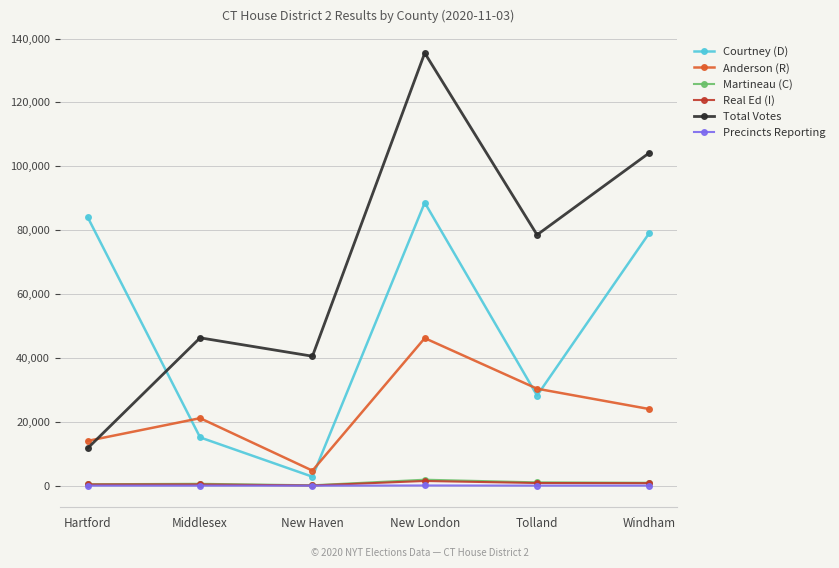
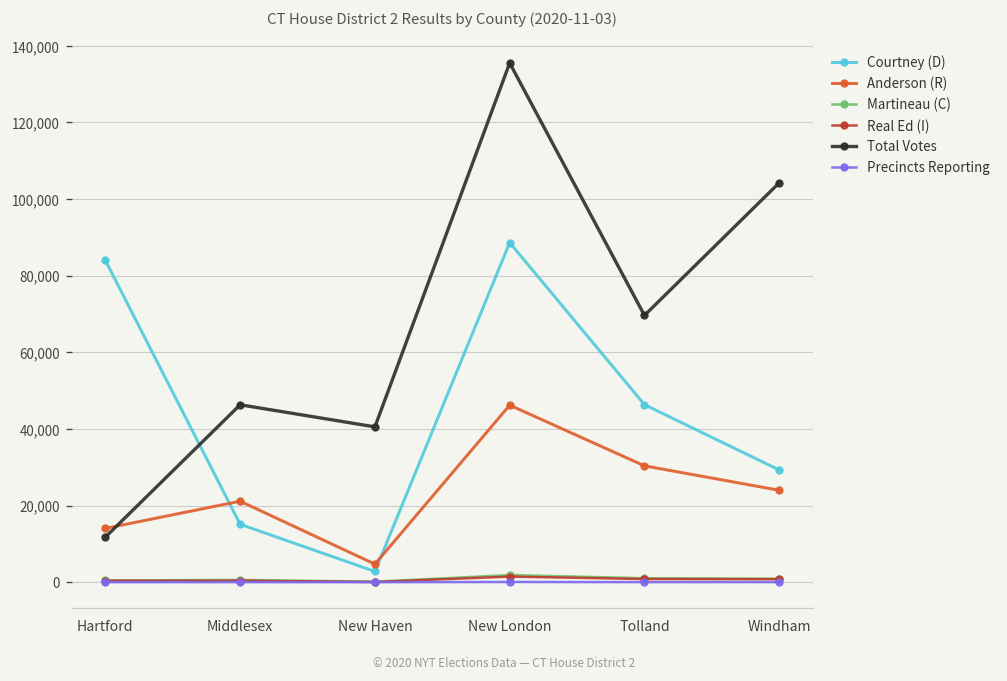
Courtney (D), Tolland: 28,000 -> 46,000
Total Votes, Tolland: 79,000 -> 70,000
Courtney (D), Windham: 79,000 -> 29,000
